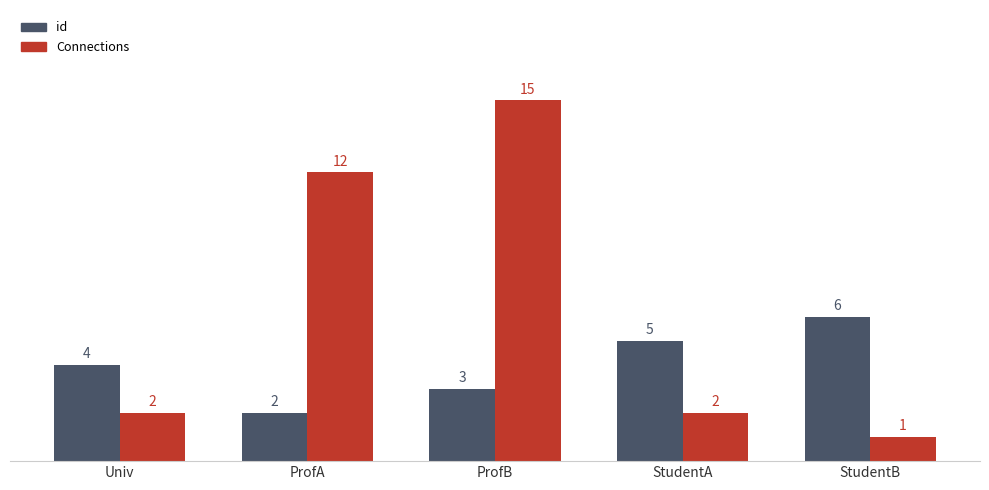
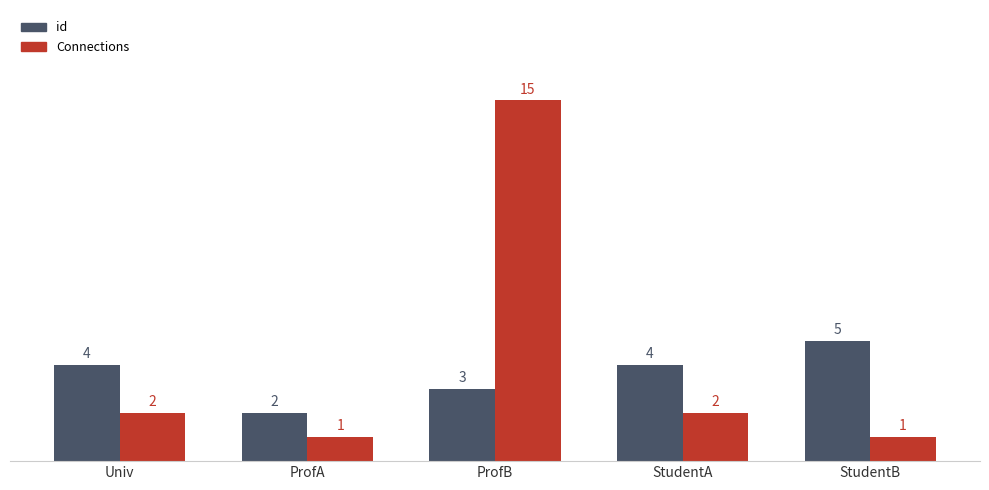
Connections, ProfA: 12 -> 1
id, StudentA: 5 -> 4
id, StudentB: 6 -> 5
